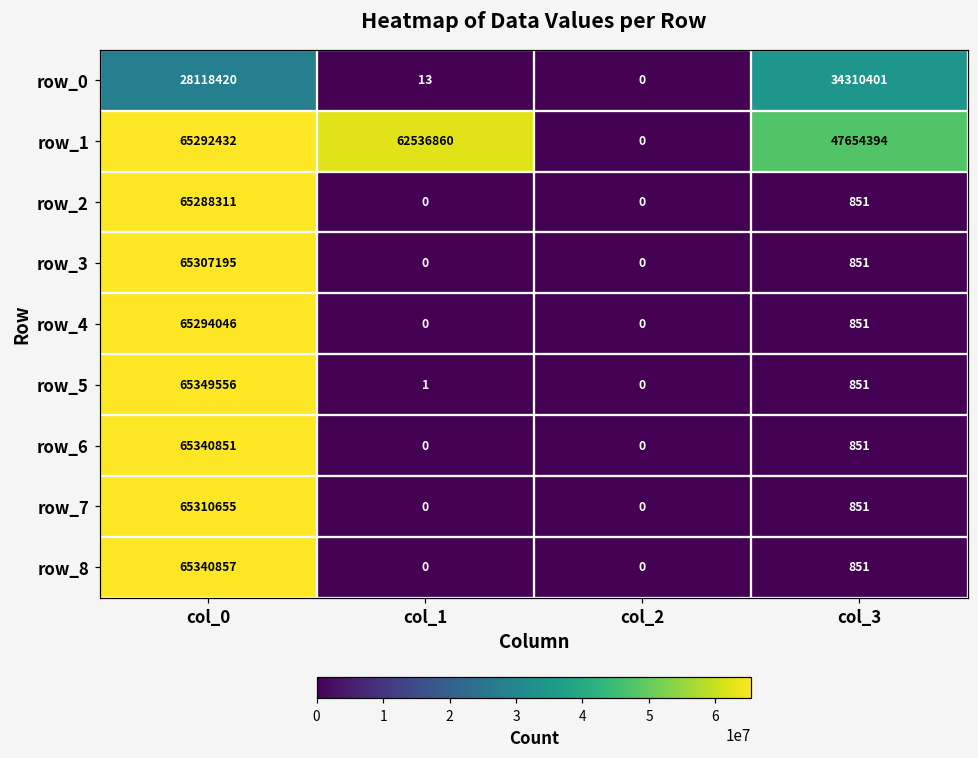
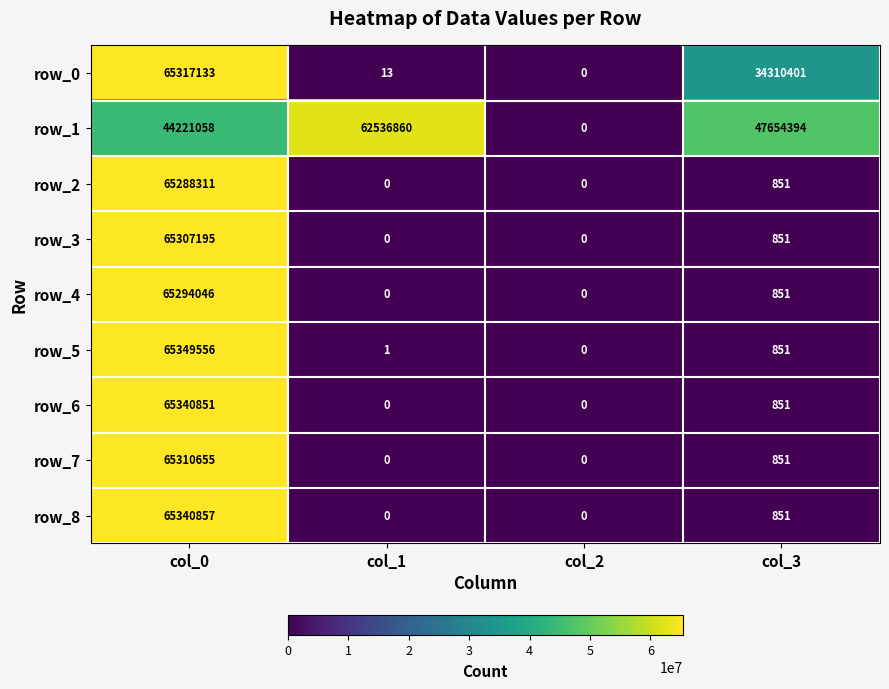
row_0, col_0: 28118420 -> 65317133
row_1, col_0: 65292432 -> 44221058
